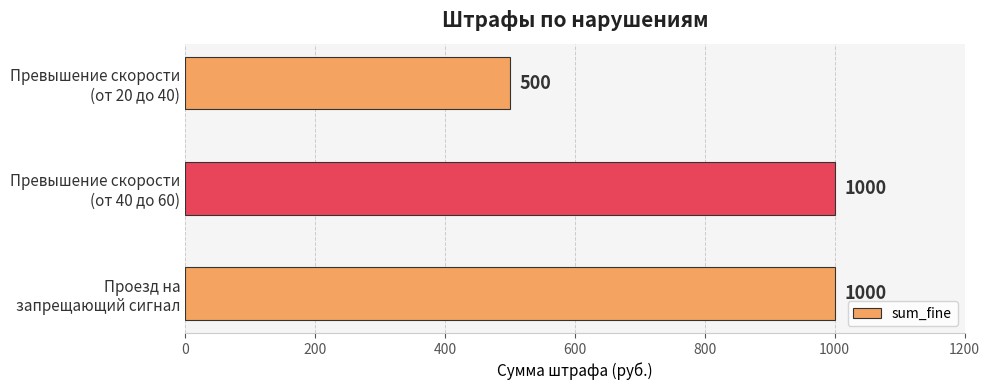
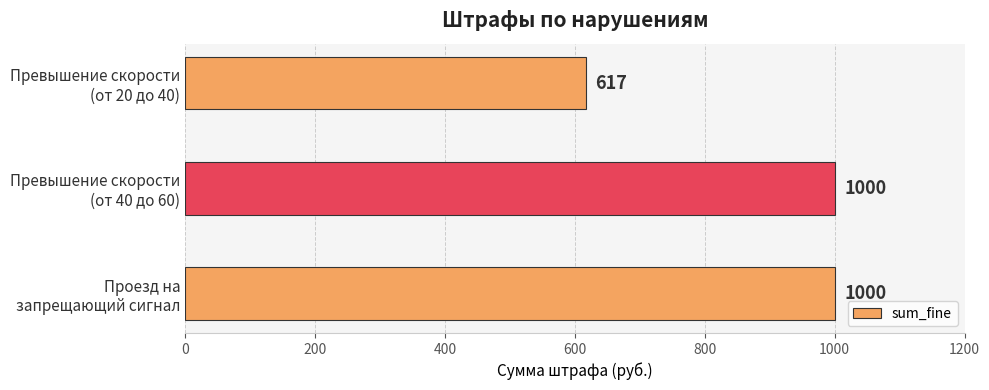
Превышение скорости (от 20 до 40): 500 -> 617
